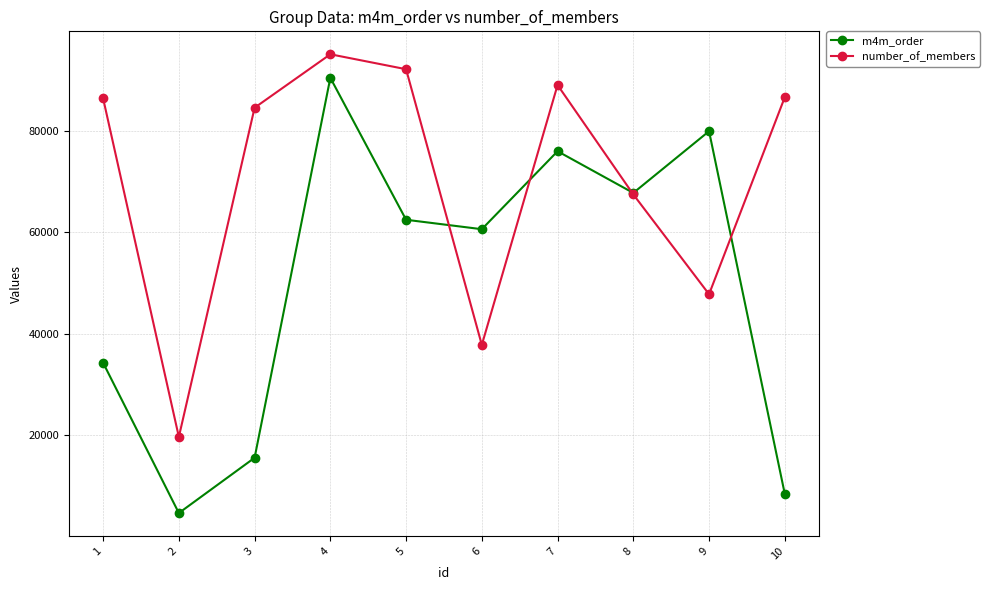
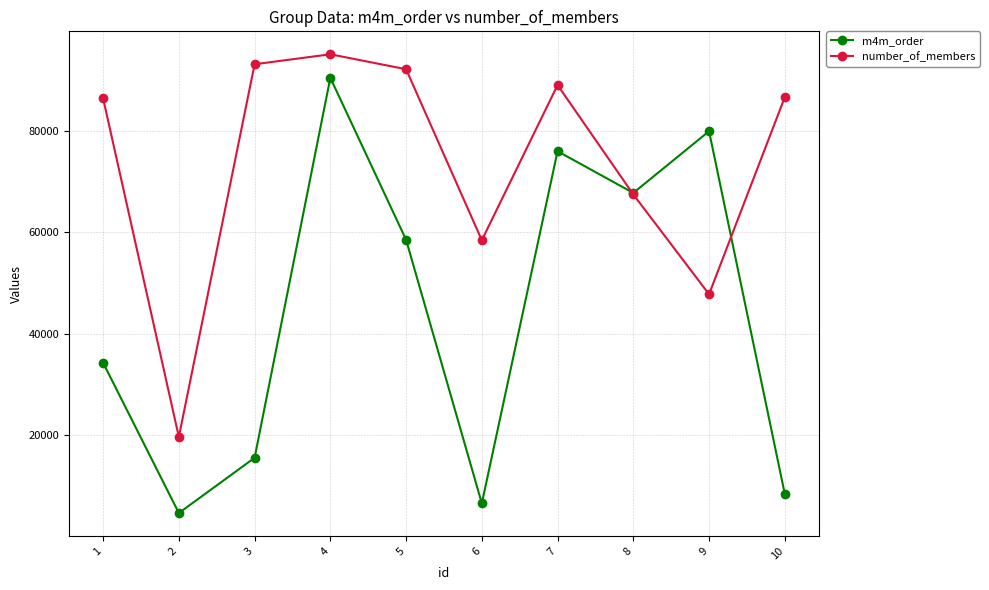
number_of_members, 3: 85000 -> 93000
m4m_order, 5: 62000 -> 58000
m4m_order, 6: 61000 -> 7000
number_of_members, 6: 38000 -> 58000
